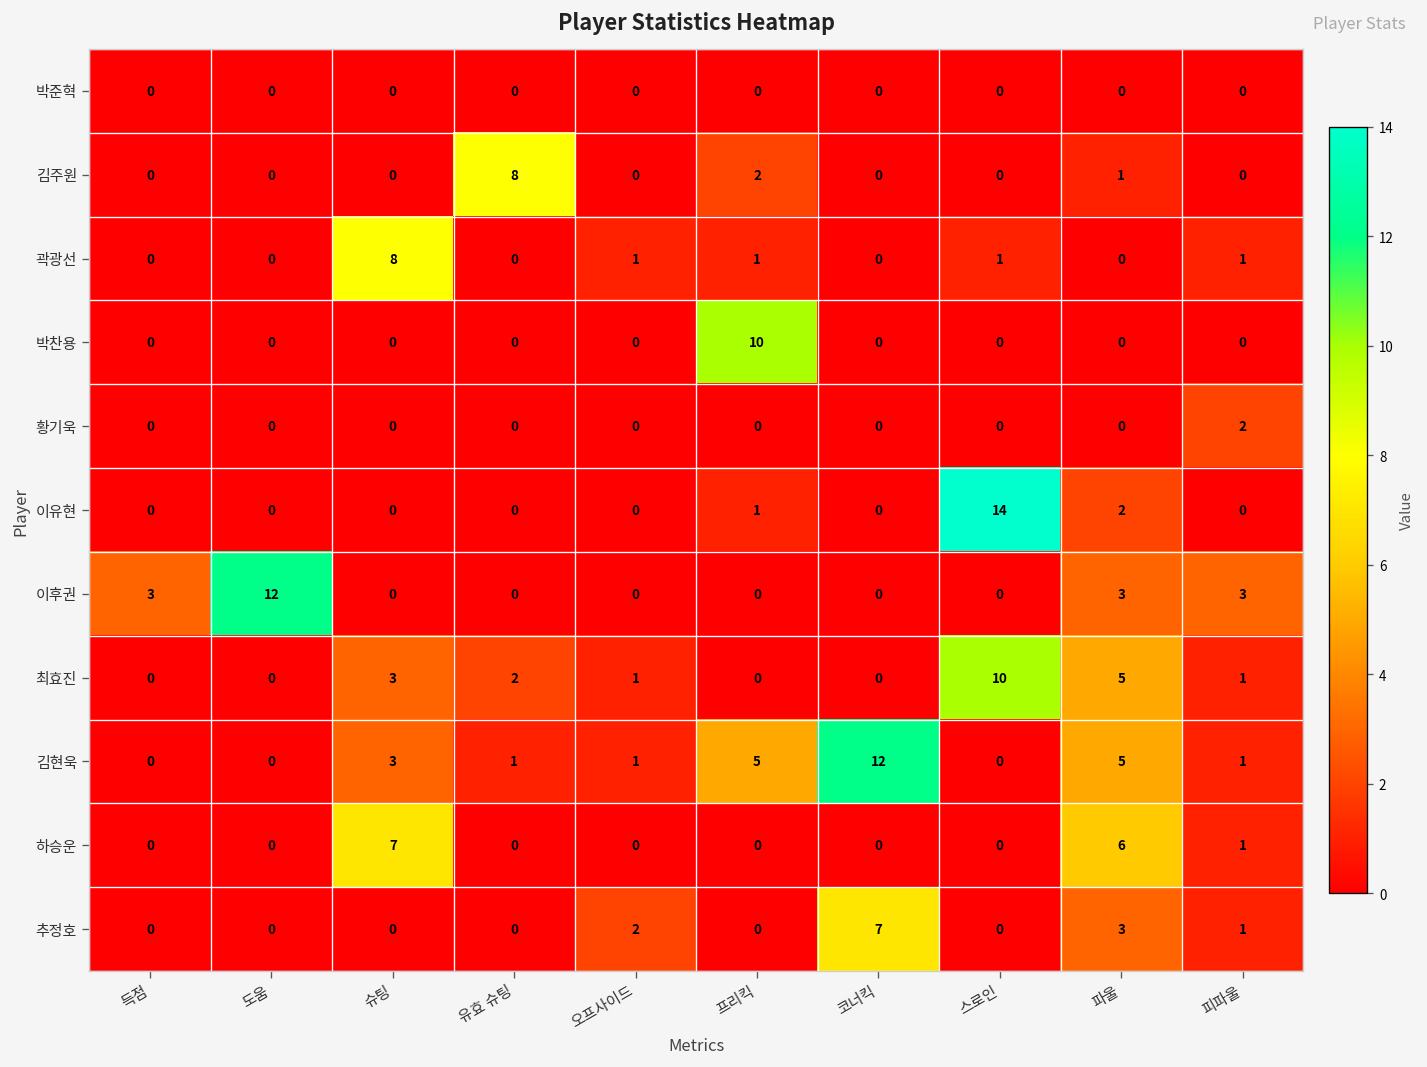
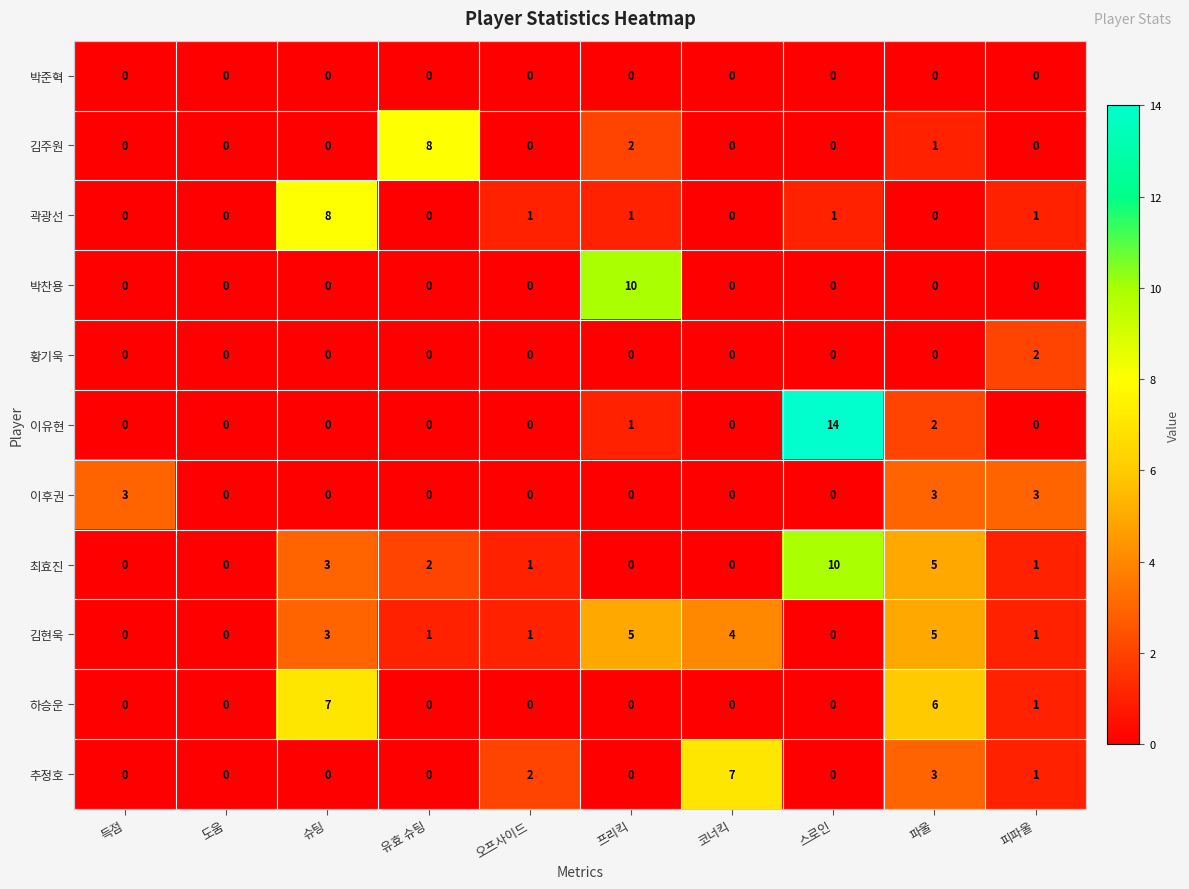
이후권, 도움: 12 -> 0
김현욱, 코너킥: 12 -> 4
